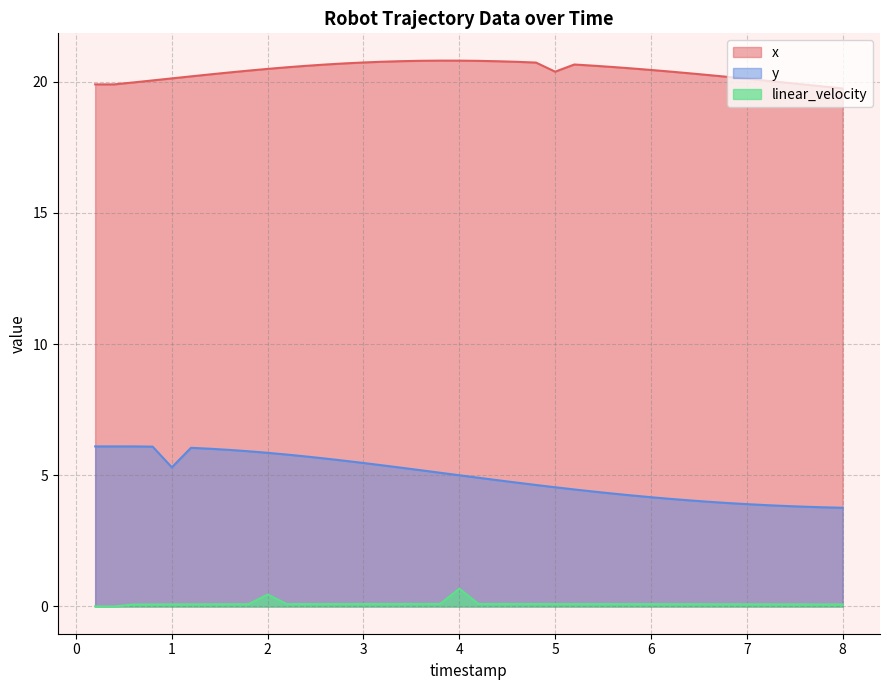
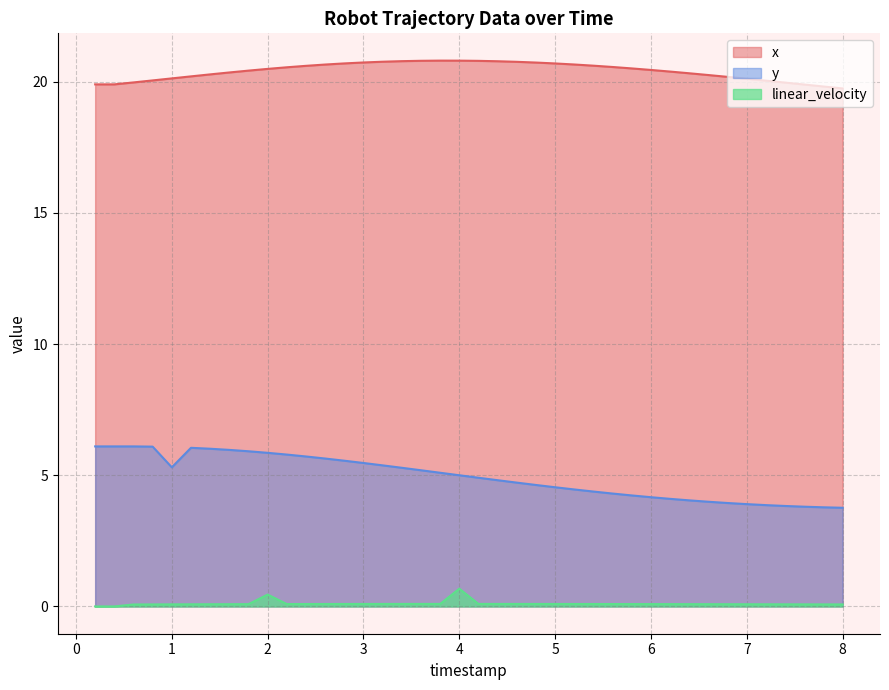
x, 5: 20.4 -> 20.7
